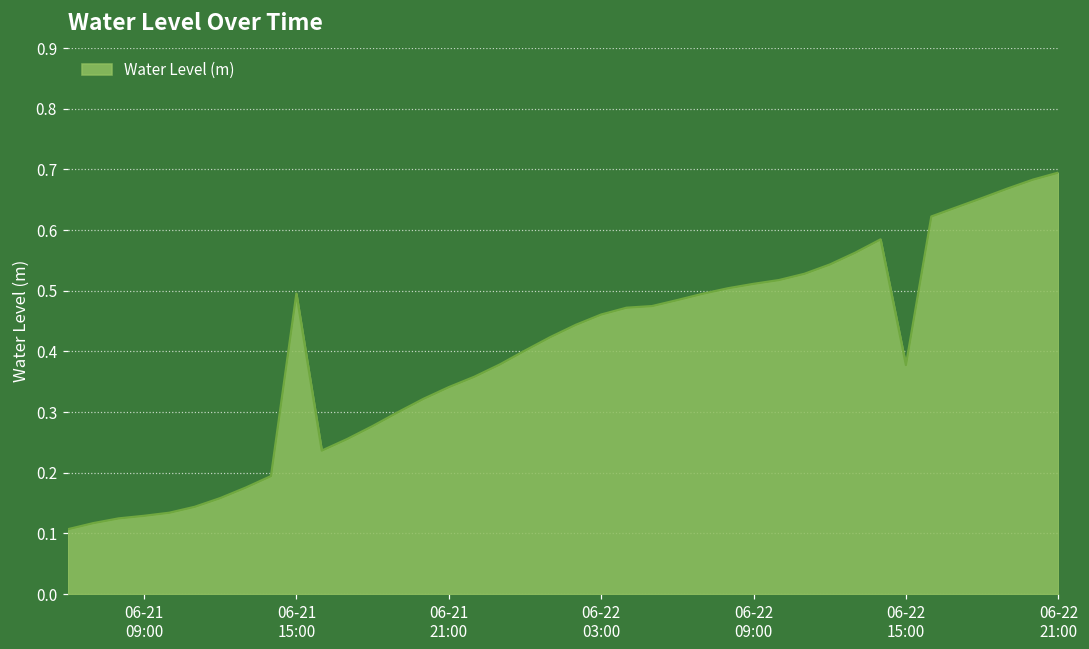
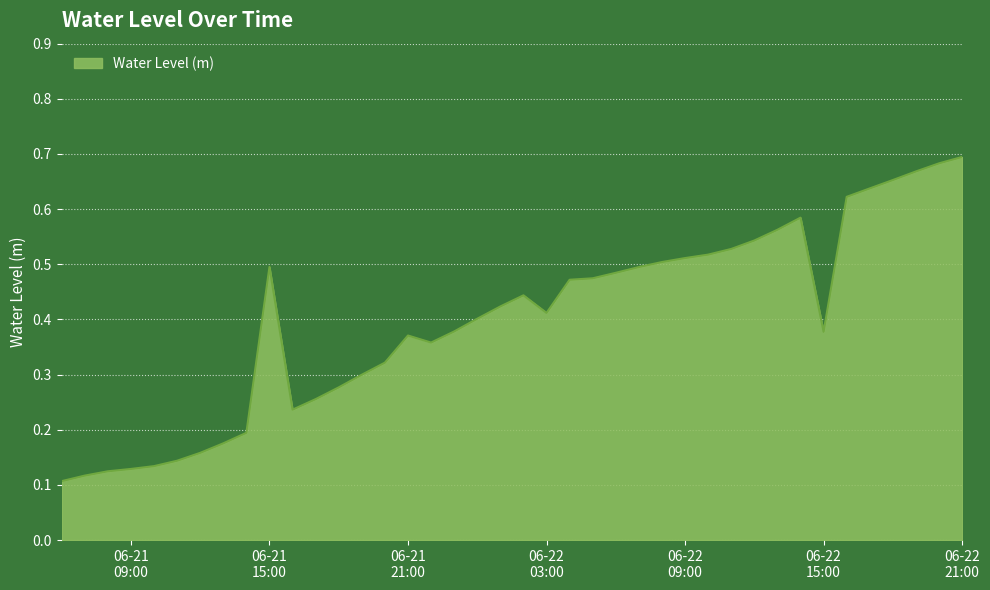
06-21 21:00: 0.34 -> 0.37
06-22 03:00: 0.46 -> 0.41
